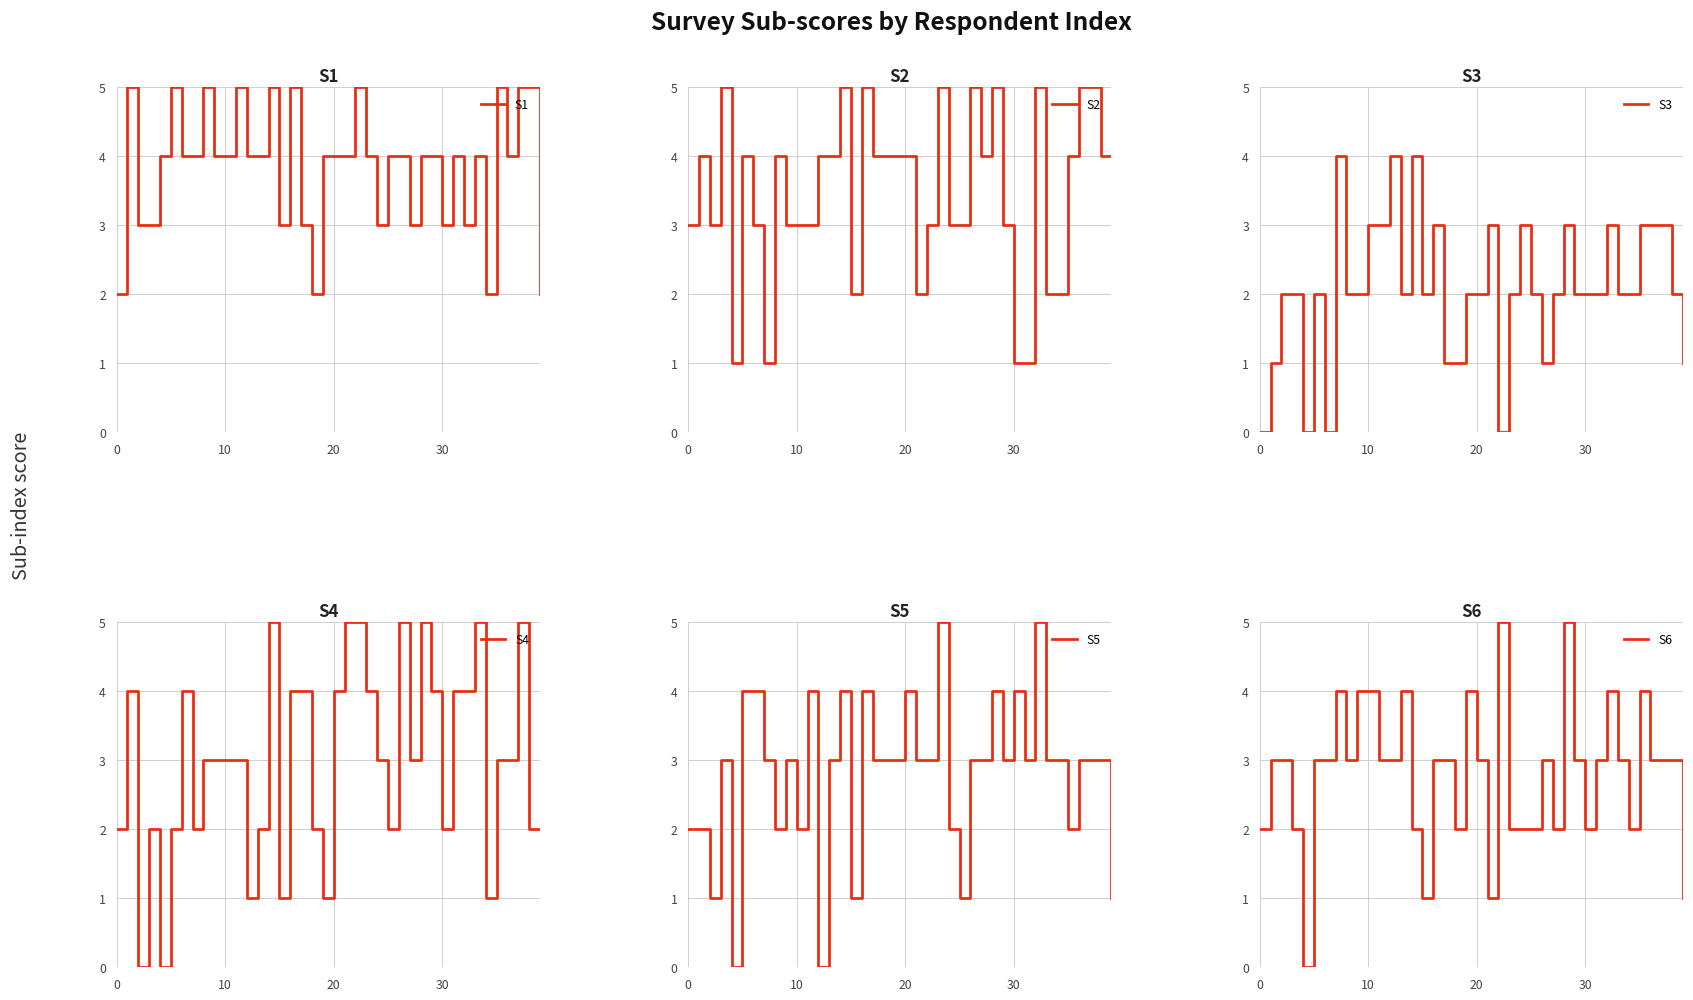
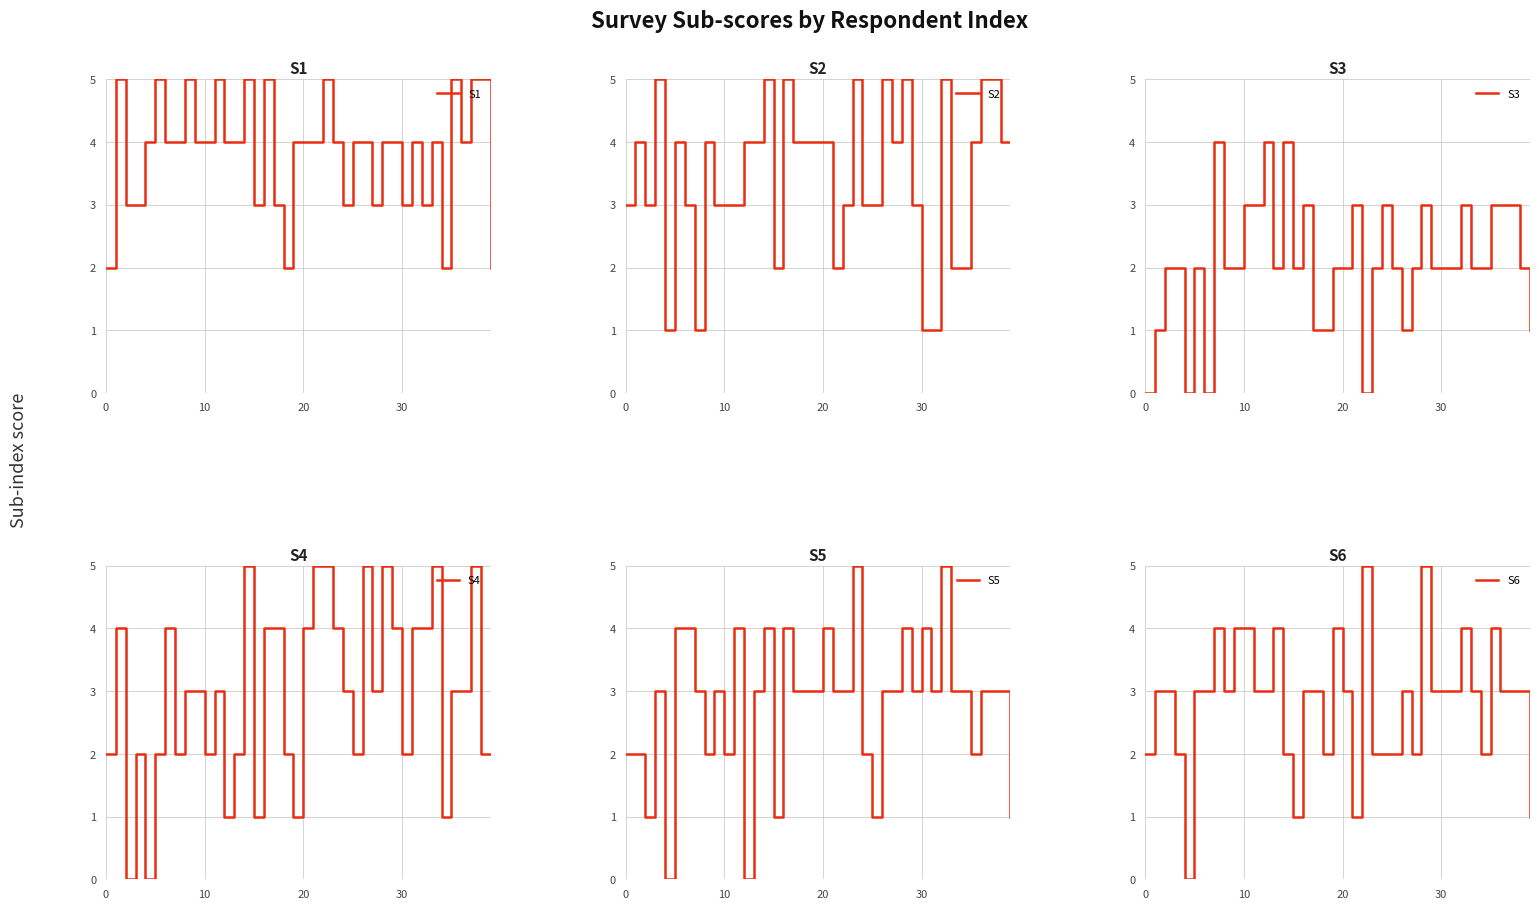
S4, 10: 3 -> 2
S6, 30: 2 -> 3
